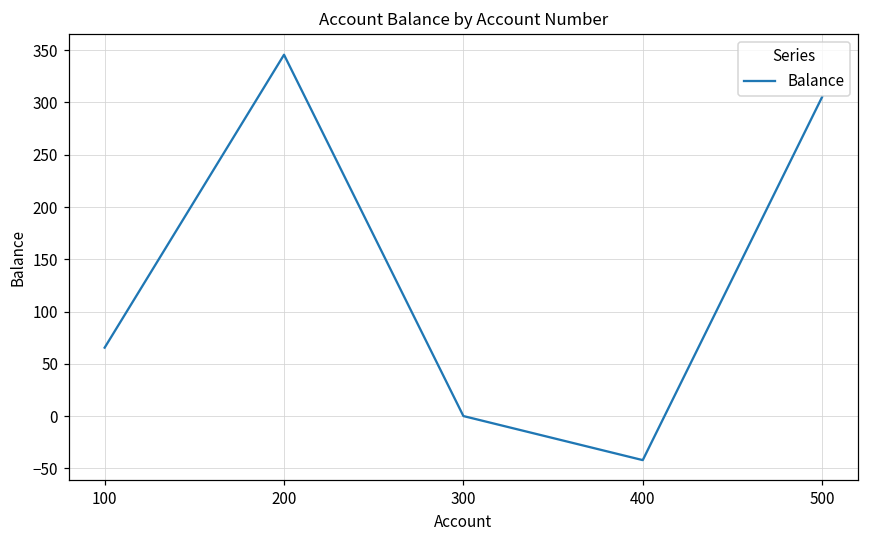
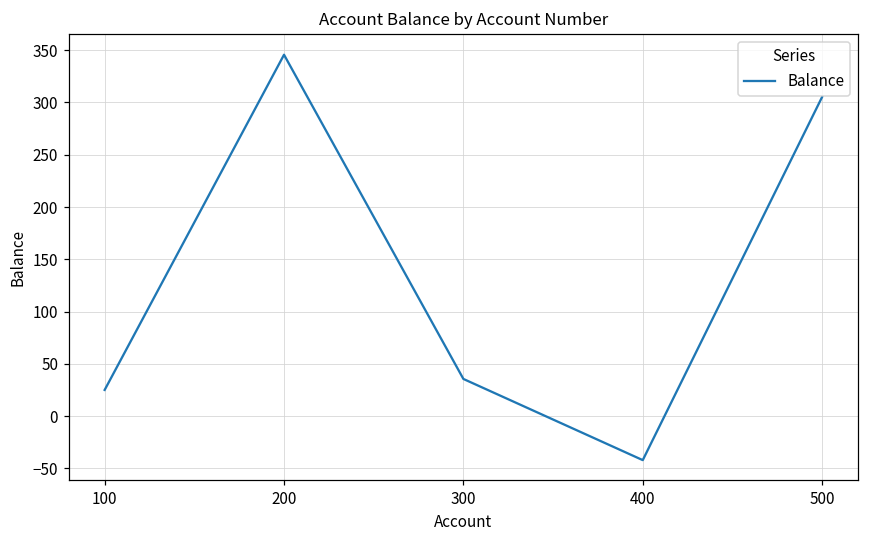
100: 70 -> 20
300: 0 -> 40
